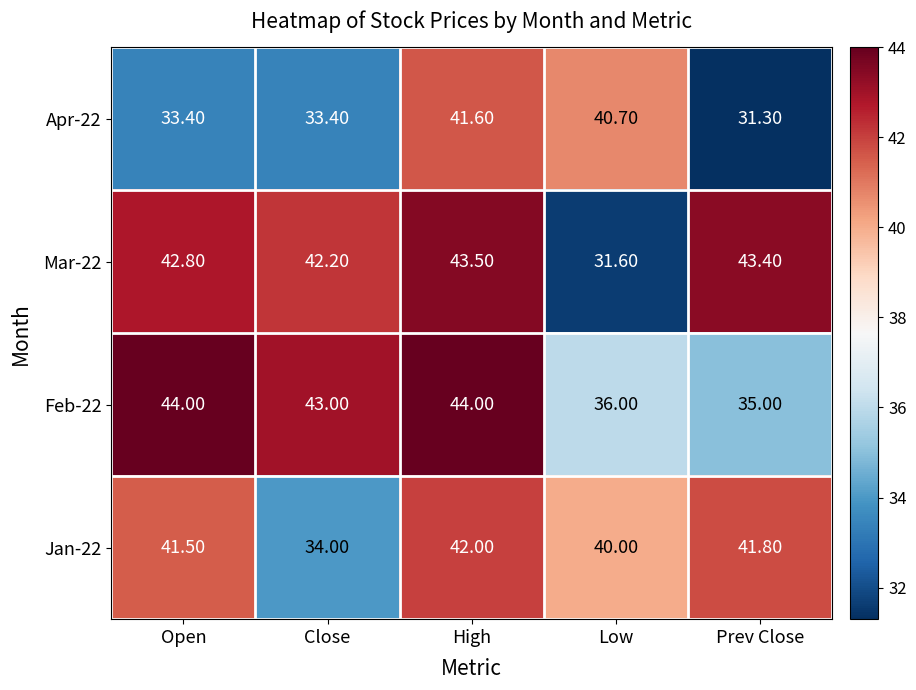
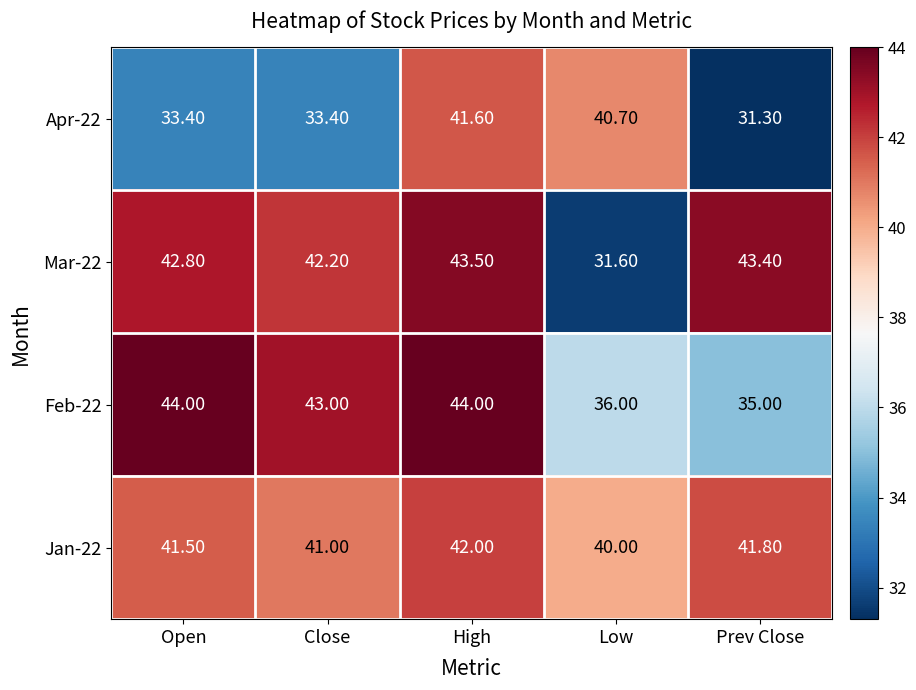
Jan-22, Close: 34.00 -> 41.00
